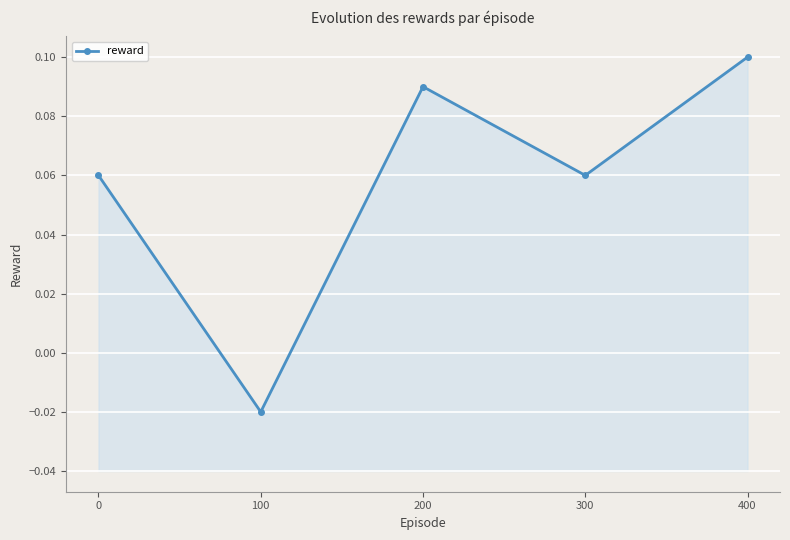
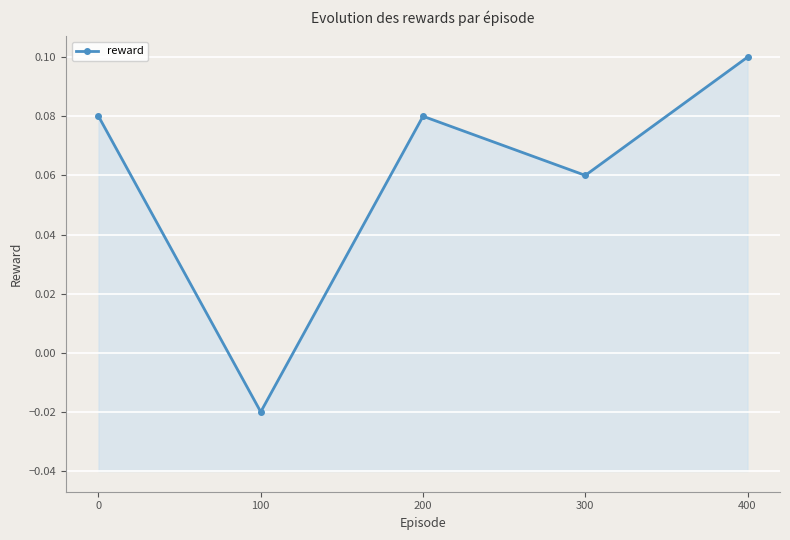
0: 0.06 -> 0.08
200: 0.09 -> 0.08
